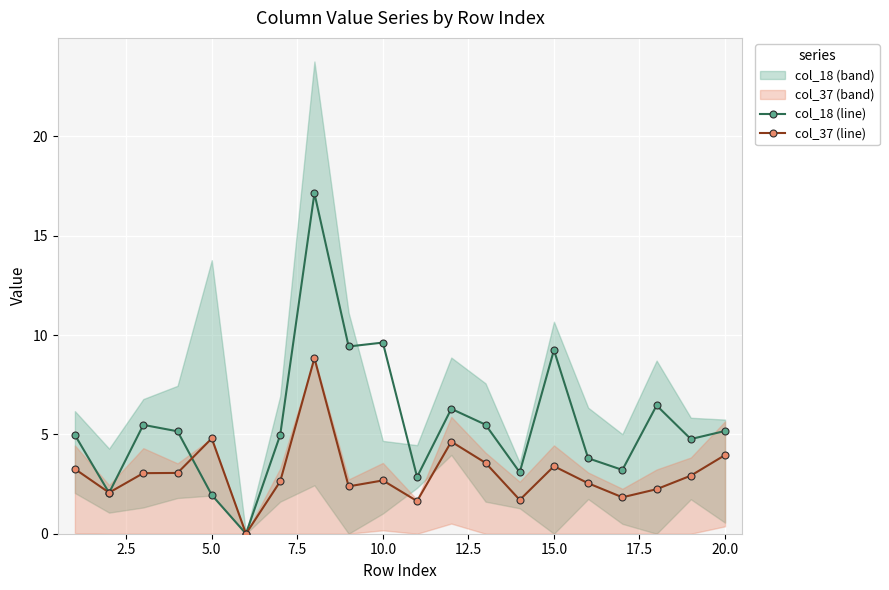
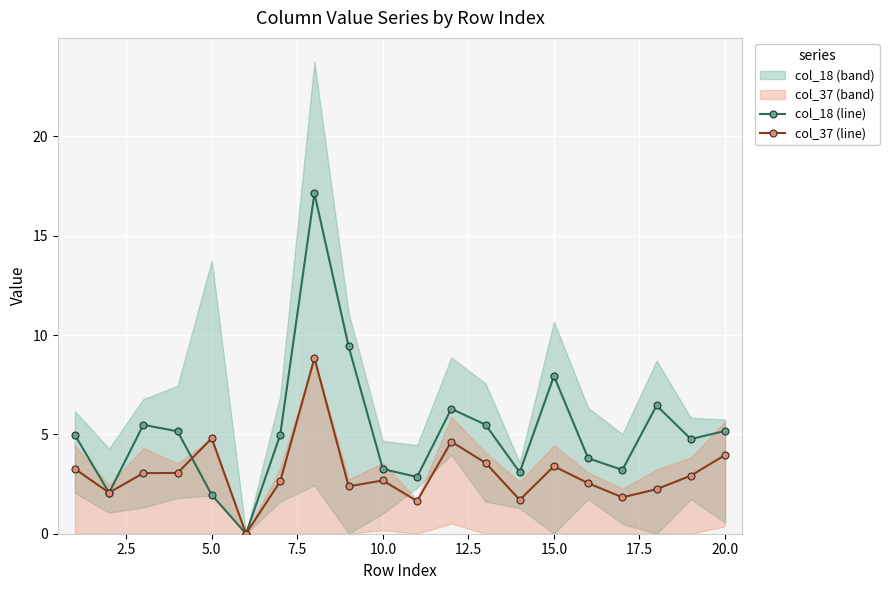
col_18 (line), 10.0: 9.6 -> 3.3
col_18 (line), 15.0: 9.2 -> 7.9
